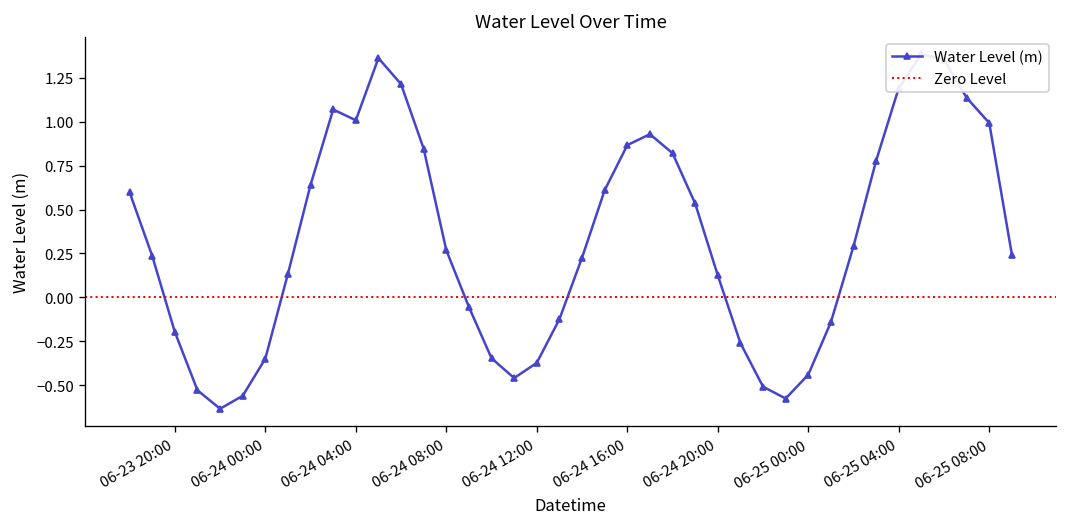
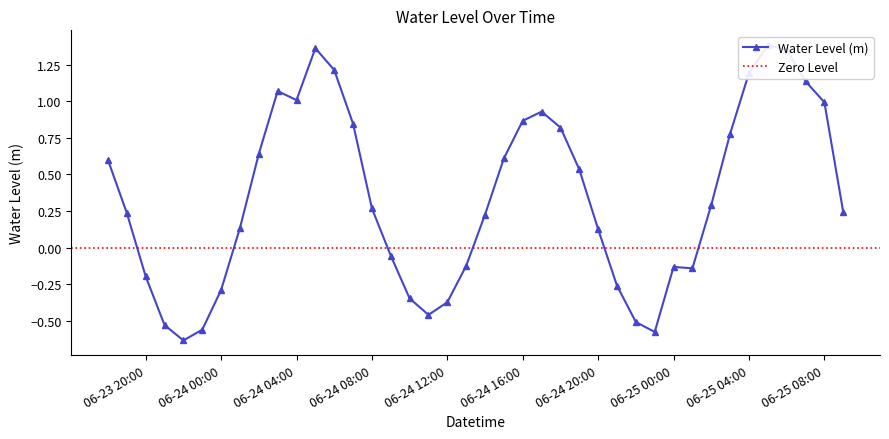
06-24 00:00: -0.35 -> -0.29
06-25 00:00: -0.44 -> -0.13
